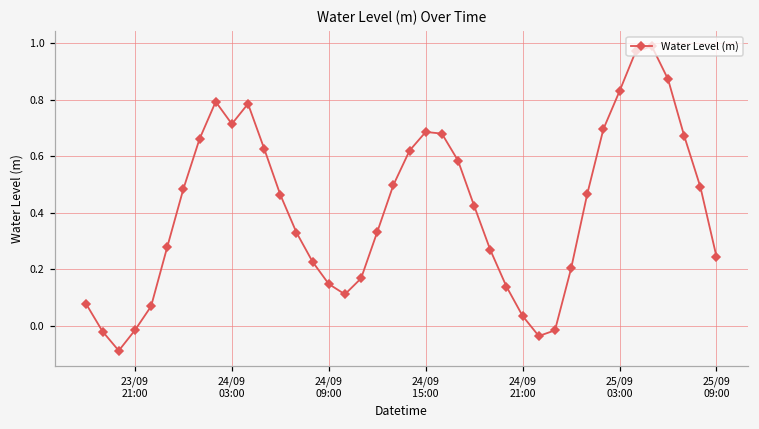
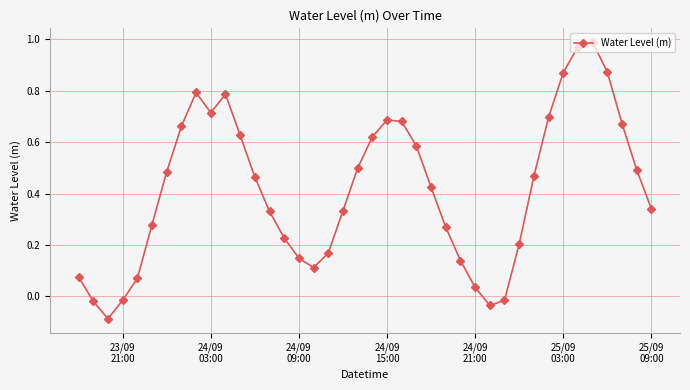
25/09 03:00: 0.83 -> 0.87
25/09 09:00: 0.24 -> 0.34
